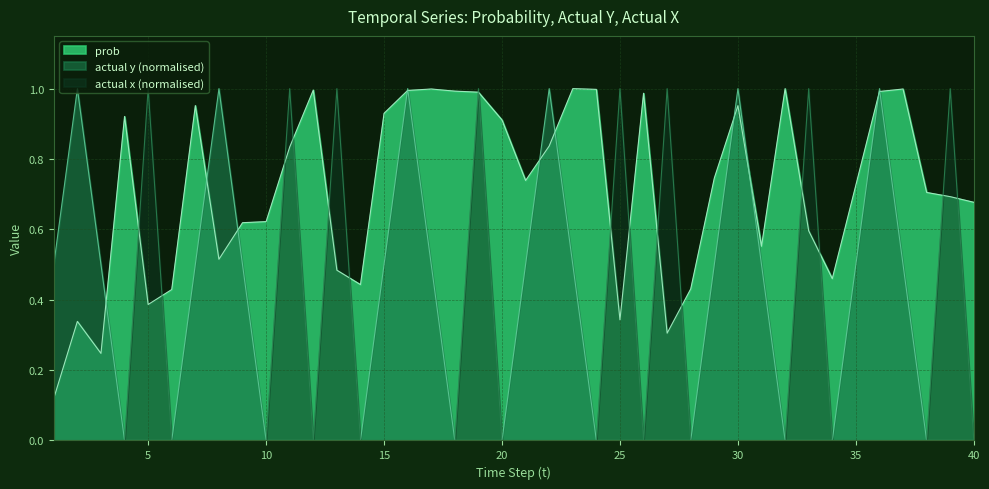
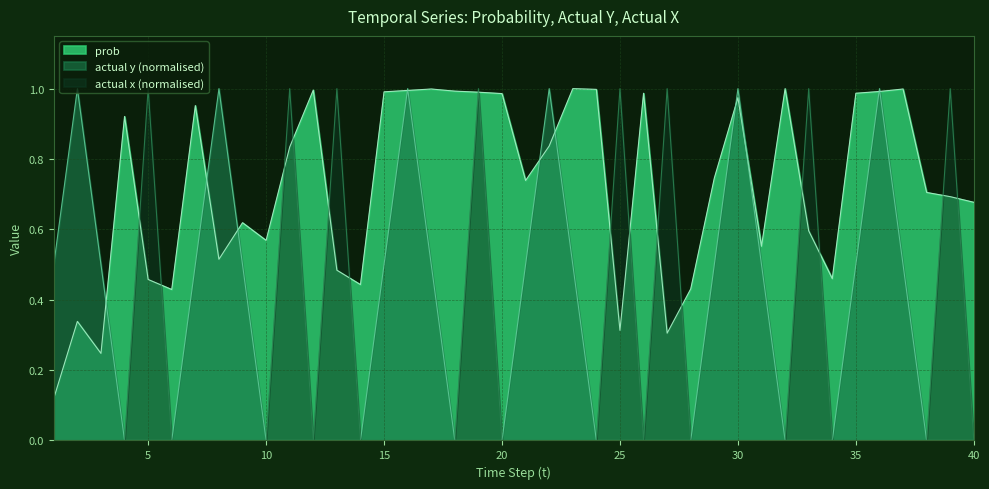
prob, 5: 0.39 -> 0.46
prob, 10: 0.62 -> 0.57
prob, 15: 0.93 -> 0.99
prob, 20: 0.91 -> 0.99
prob, 25: 0.34 -> 0.31
prob, 30: 0.95 -> 0.97
prob, 35: 0.73 -> 0.99
